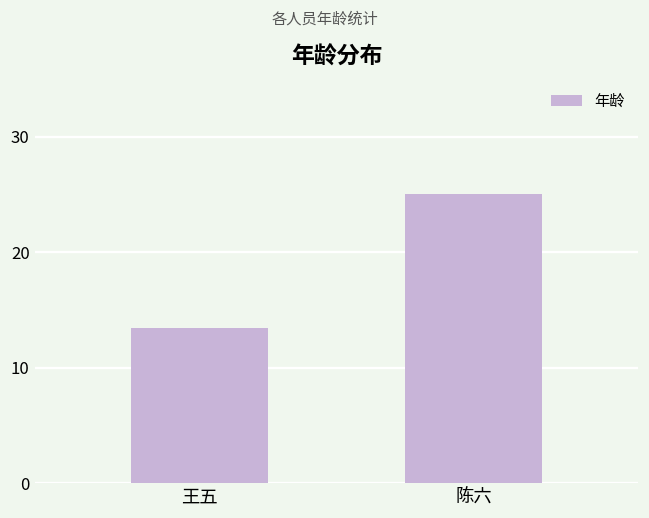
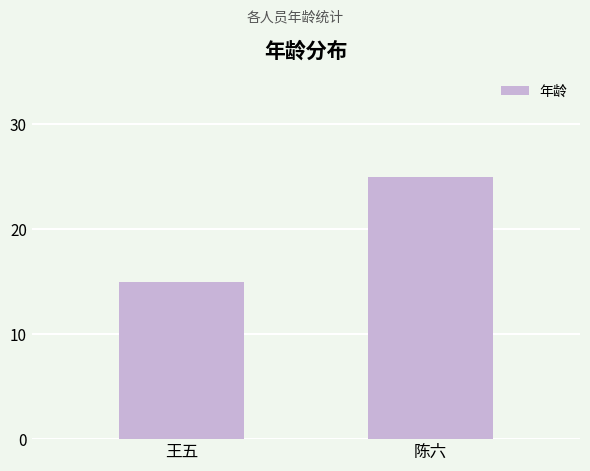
王五: 13.4 -> 15.0
